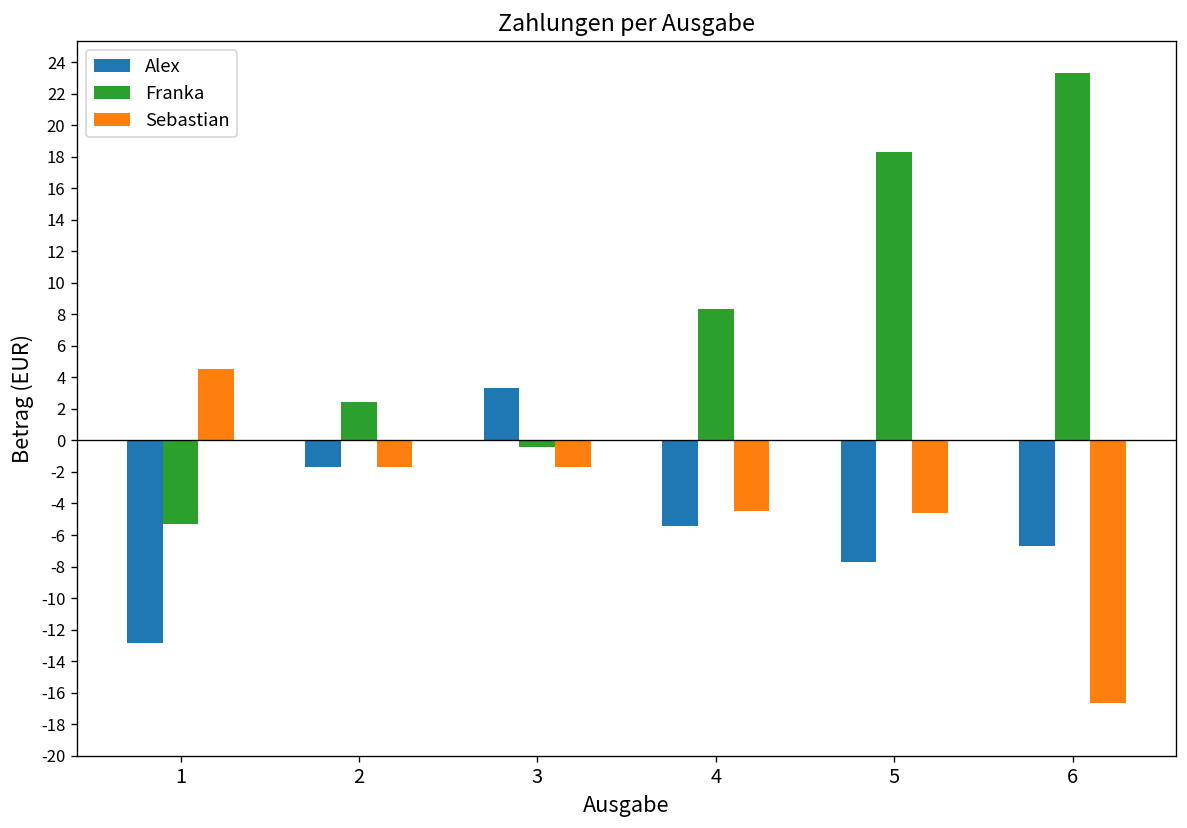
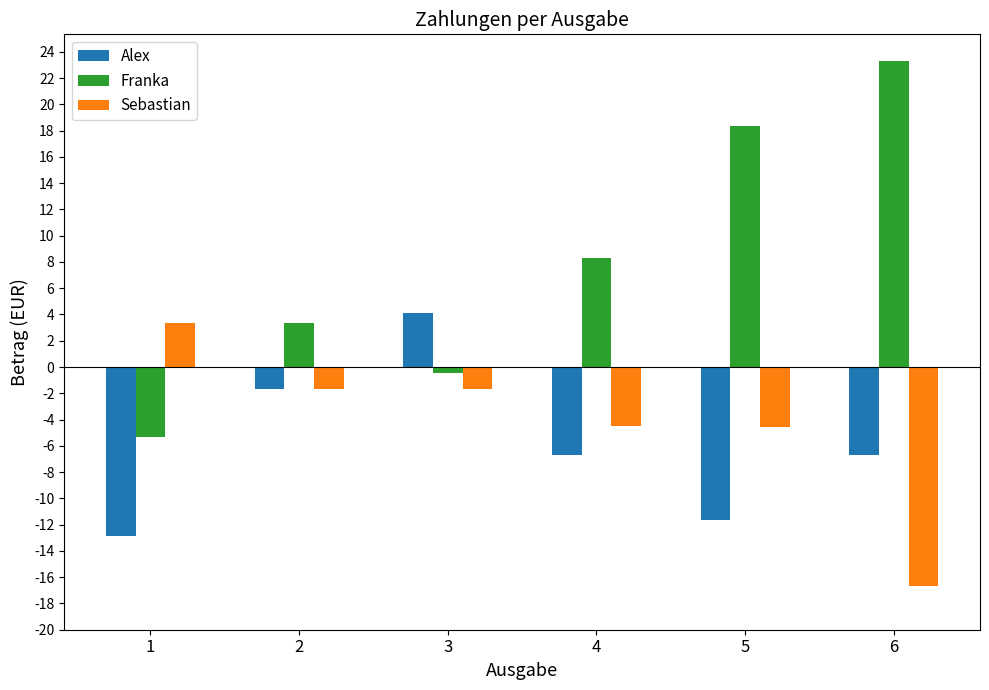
Sebastian, 1: 4.5 -> 3.3
Franka, 2: 2.4 -> 3.3
Alex, 3: 3.3 -> 4.1
Alex, 4: -5.4 -> -6.7
Alex, 5: -7.7 -> -11.7
